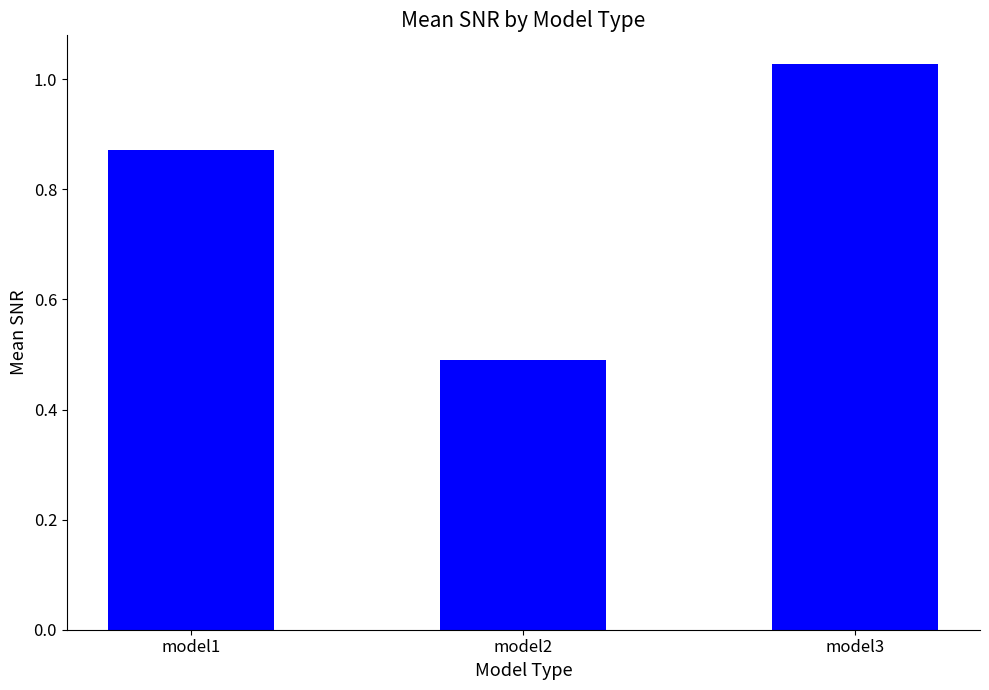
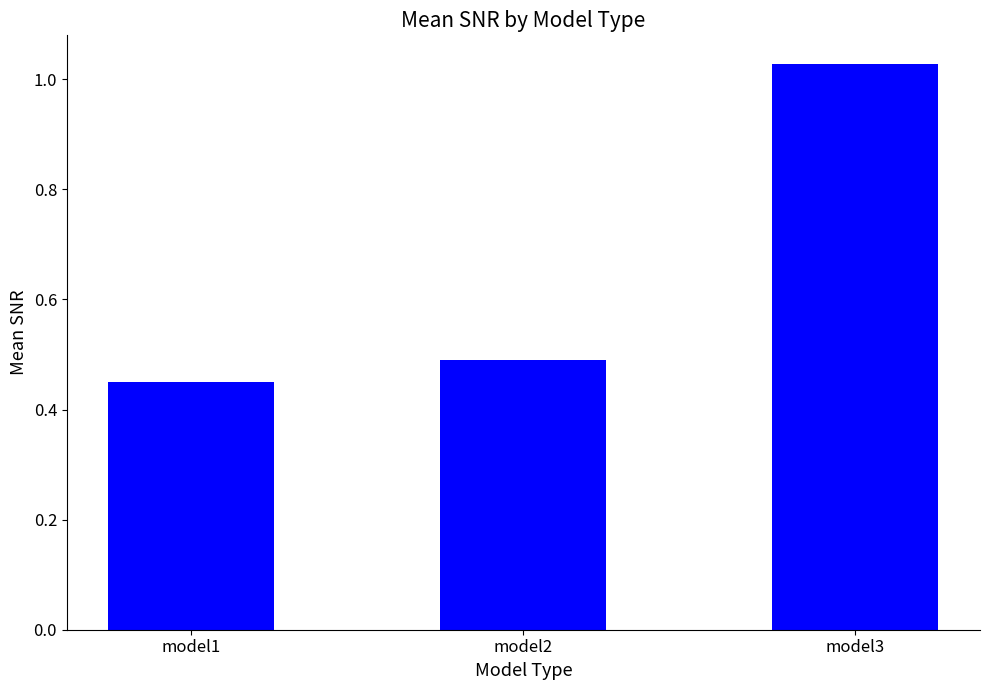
model1: 0.87 -> 0.45
